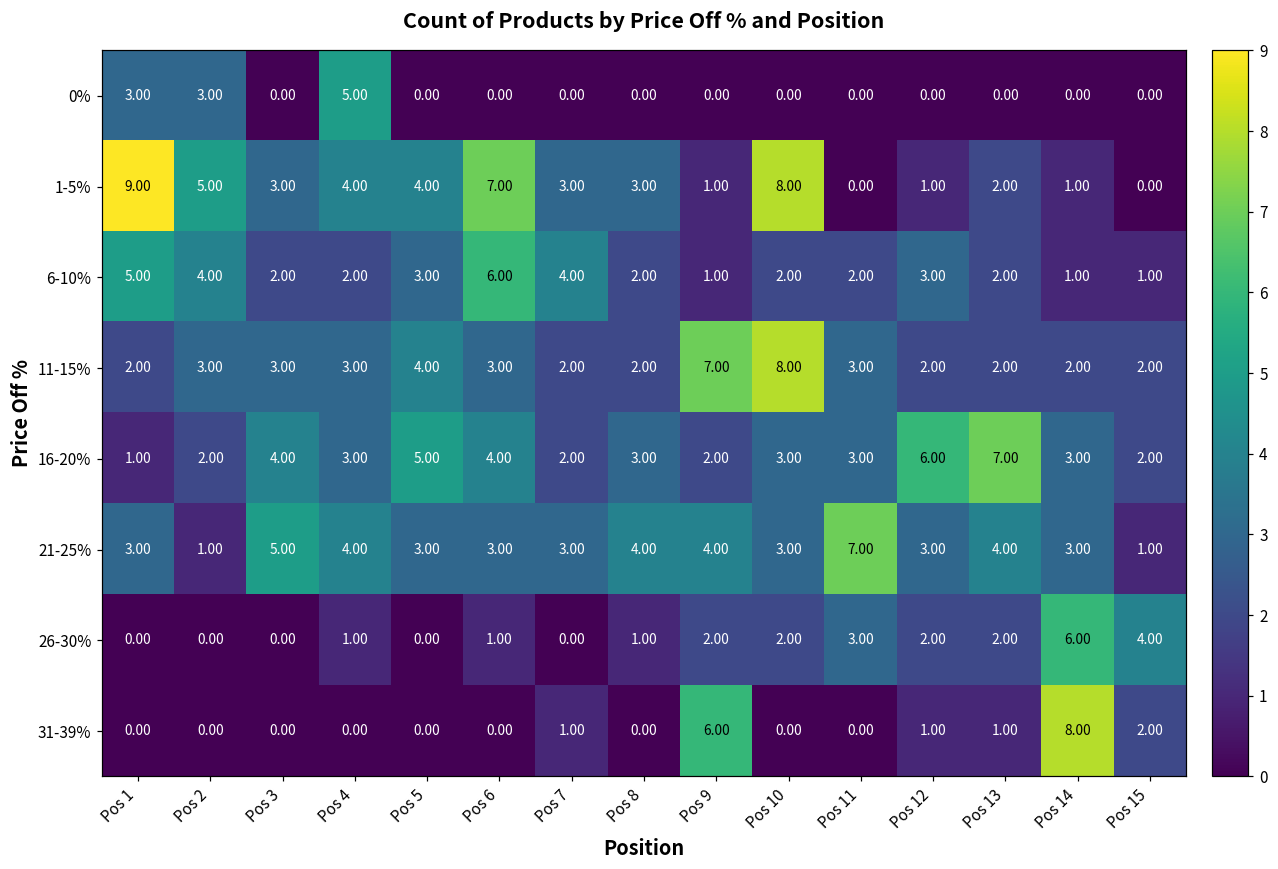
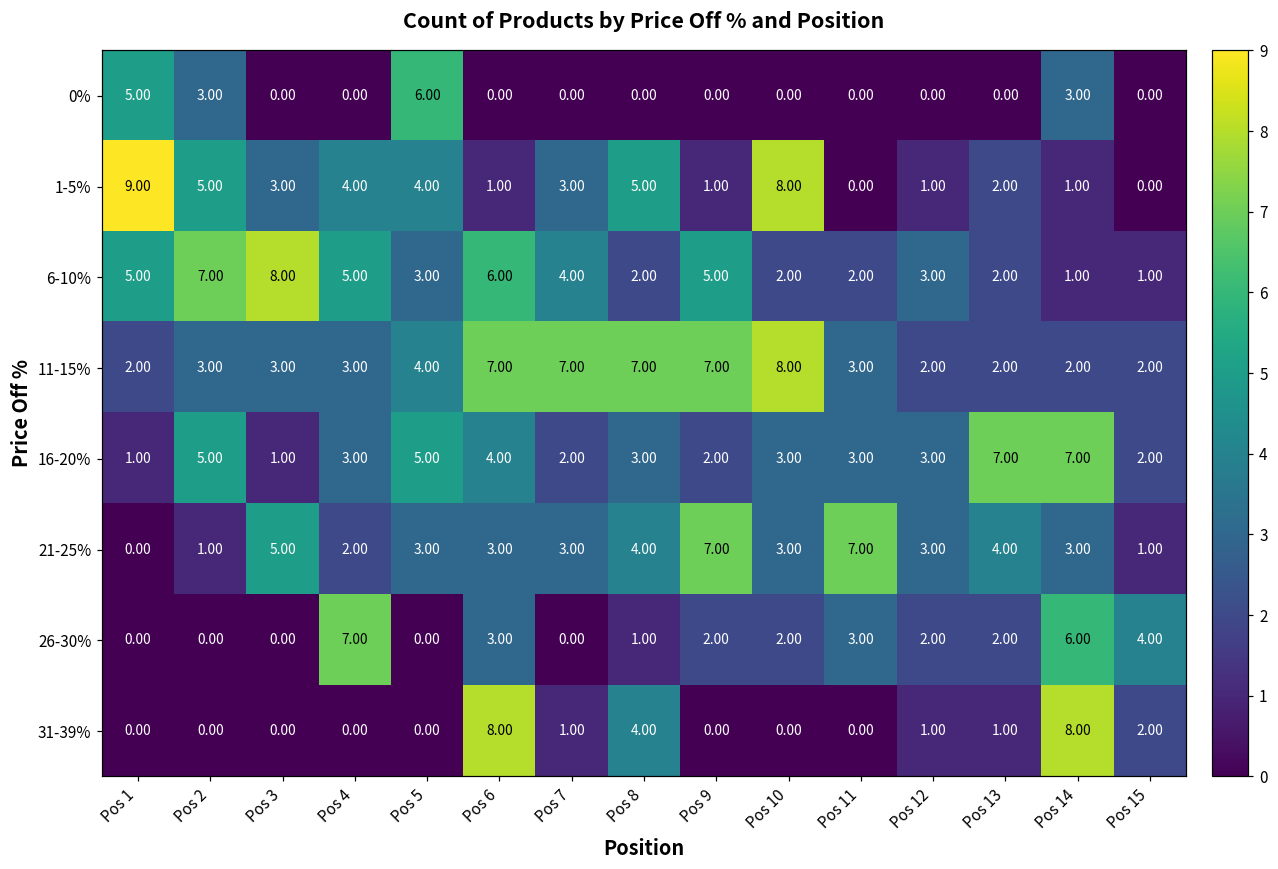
0%, Pos 1: 3.00 -> 5.00
0%, Pos 4: 5.00 -> 0.00
0%, Pos 5: 0.00 -> 6.00
0%, Pos 14: 0.00 -> 3.00
1-5%, Pos 6: 7.00 -> 1.00
1-5%, Pos 8: 3.00 -> 5.00
6-10%, Pos 2: 4.00 -> 7.00
6-10%, Pos 3: 2.00 -> 8.00
6-10%, Pos 4: 2.00 -> 5.00
6-10%, Pos 9: 1.00 -> 5.00
11-15%, Pos 6: 3.00 -> 7.00
11-15%, Pos 7: 2.00 -> 7.00
11-15%, Pos 8: 2.00 -> 7.00
16-20%, Pos 2: 2.00 -> 5.00
16-20%, Pos 3: 4.00 -> 1.00
16-20%, Pos 12: 6.00 -> 3.00
16-20%, Pos 14: 3.00 -> 7.00
21-25%, Pos 1: 3.00 -> 0.00
21-25%, Pos 4: 4.00 -> 2.00
21-25%, Pos 9: 4.00 -> 7.00
26-30%, Pos 4: 1.00 -> 7.00
26-30%, Pos 6: 1.00 -> 3.00
31-39%, Pos 6: 0.00 -> 8.00
31-39%, Pos 8: 0.00 -> 4.00
31-39%, Pos 9: 6.00 -> 0.00
